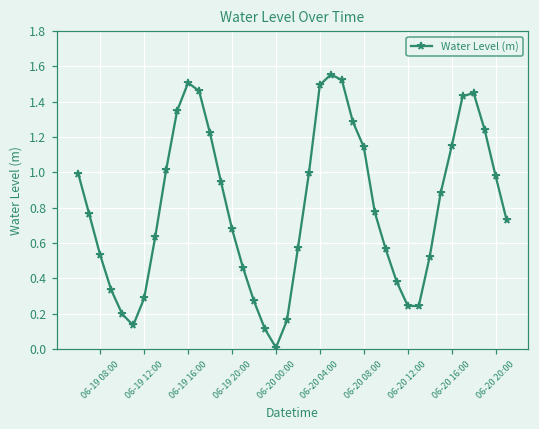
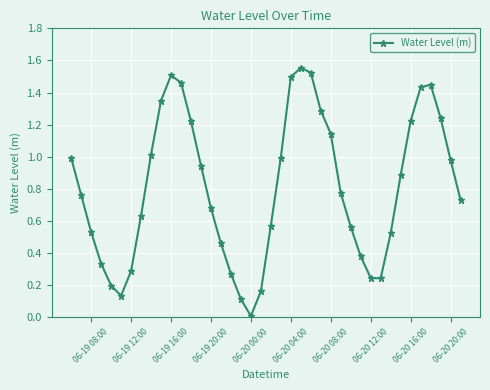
06-20 16:00: 1.15 -> 1.22
